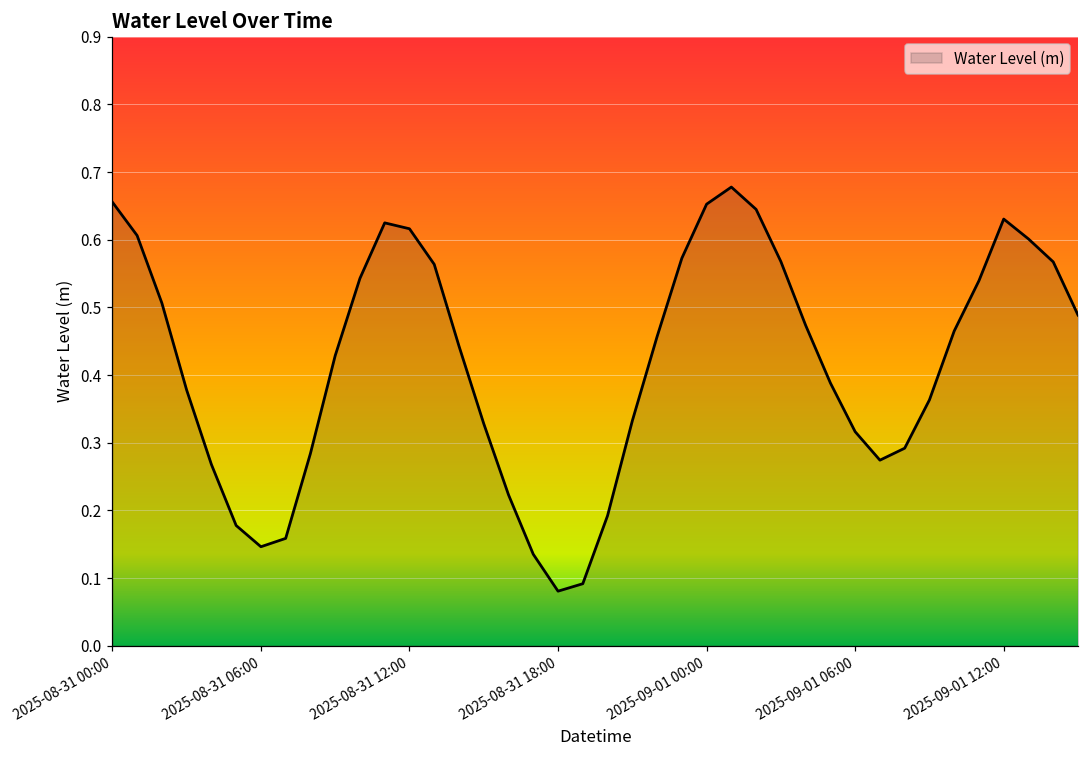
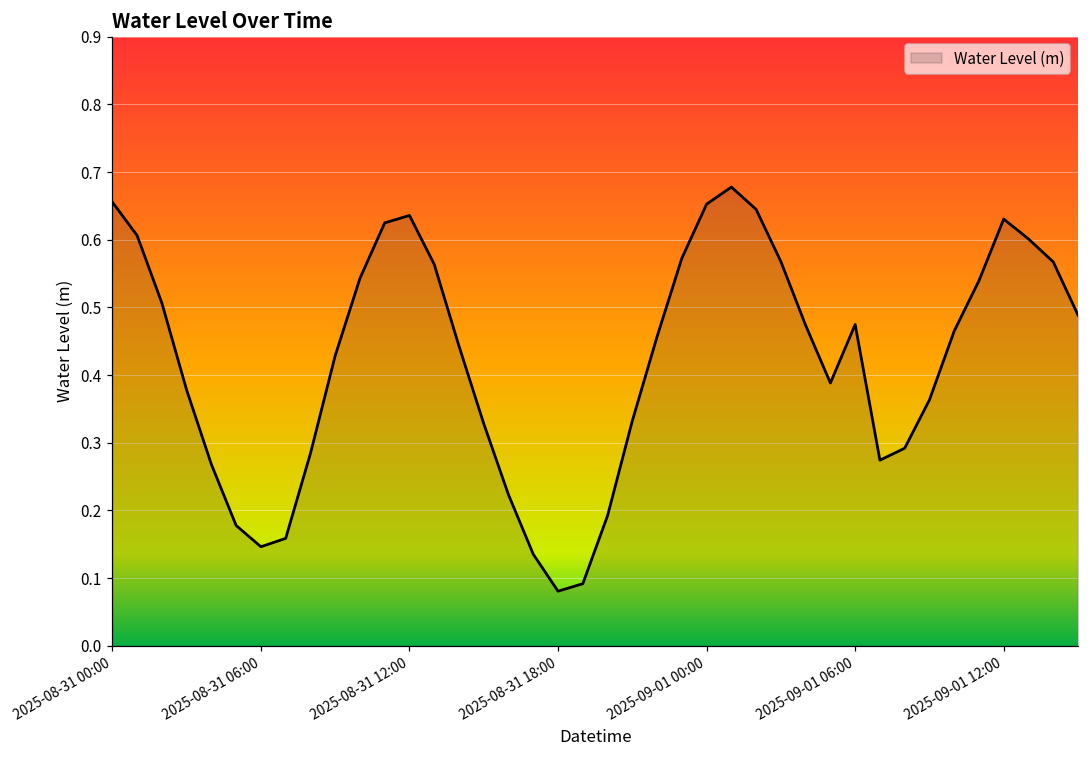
2025-08-31 12:00: 0.62 -> 0.64
2025-09-01 06:00: 0.32 -> 0.47
